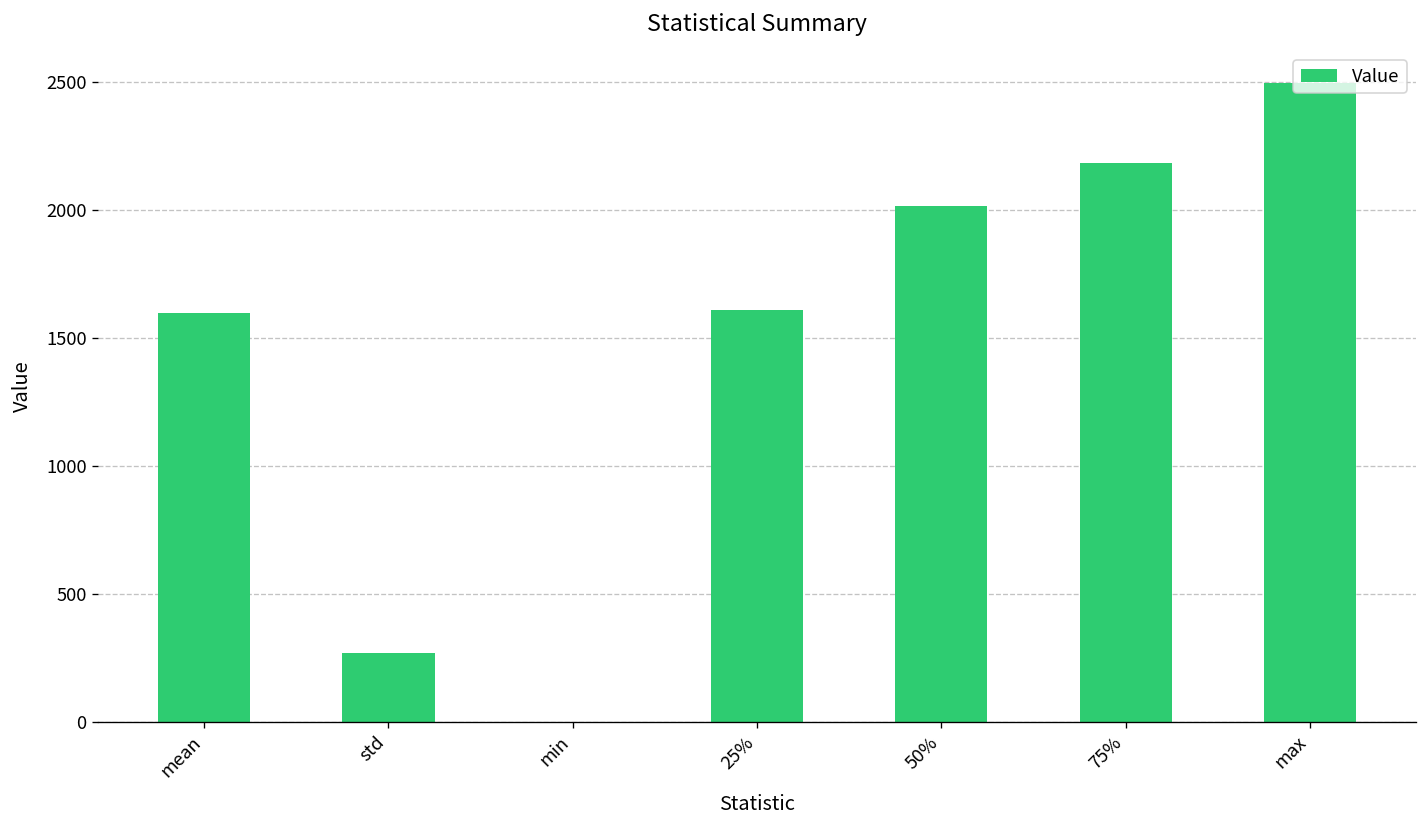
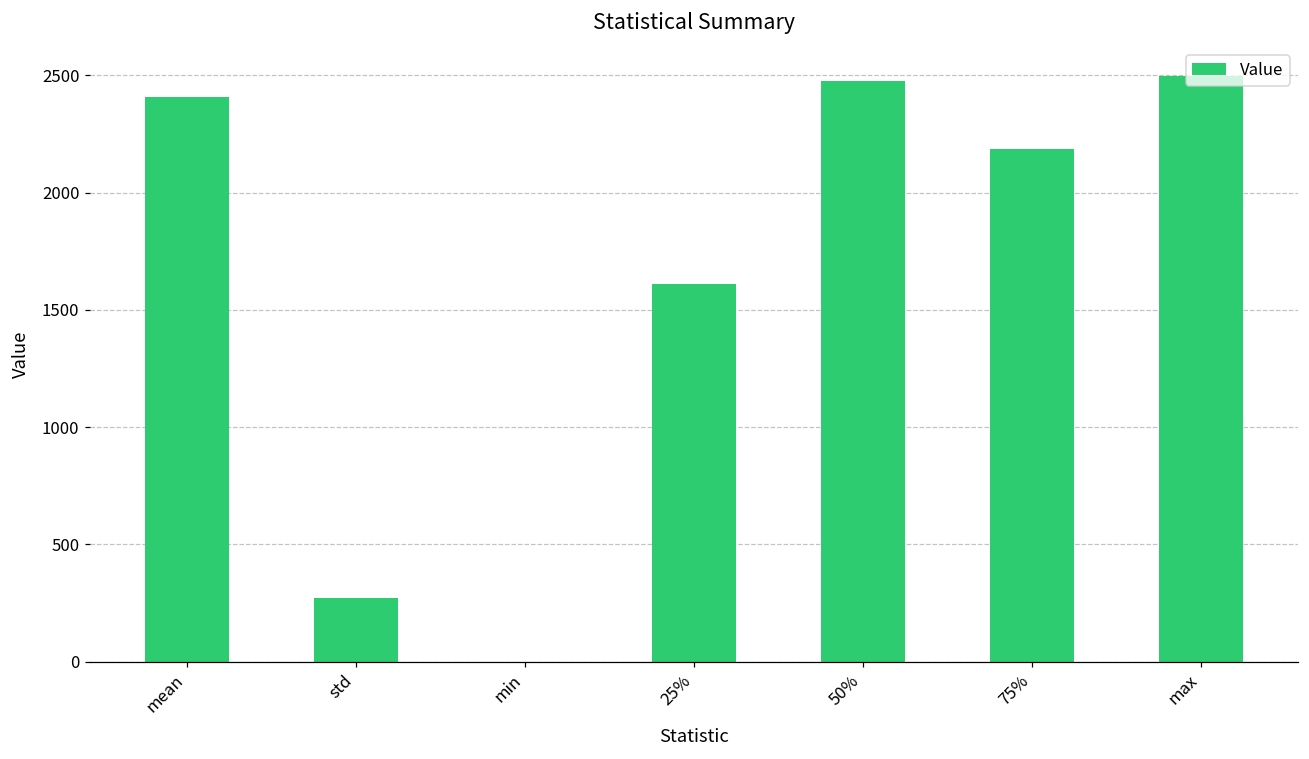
mean: 1600 -> 2410
50%: 2020 -> 2470
